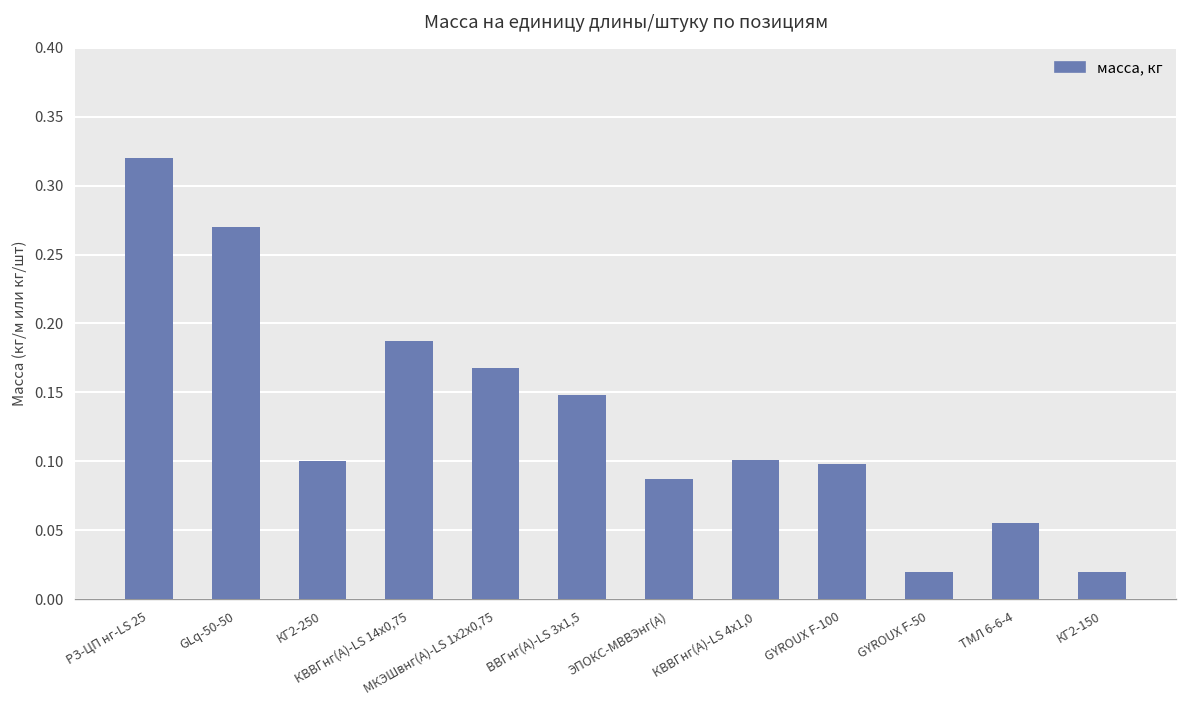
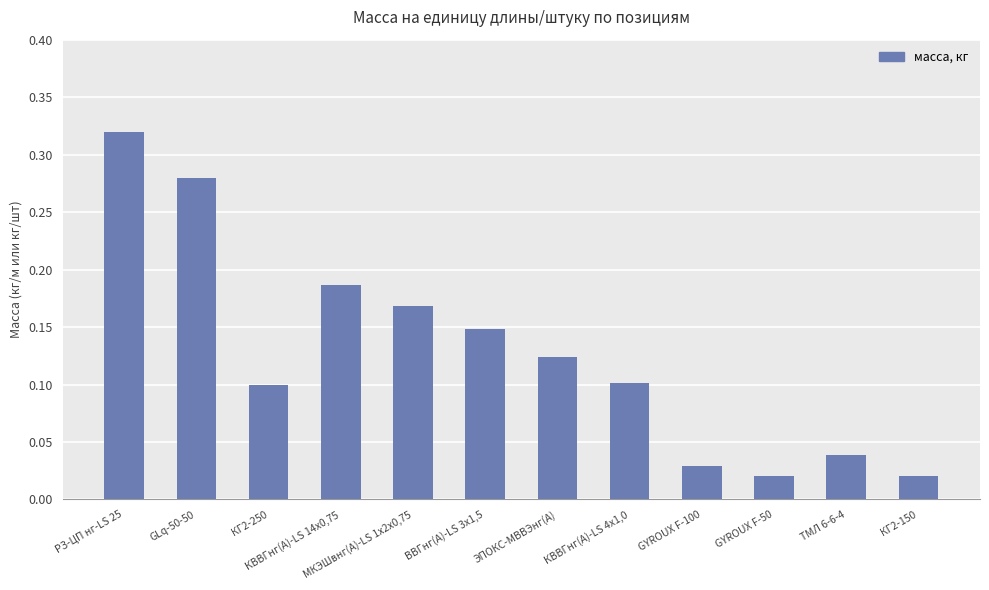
GLq-50-50: 0.27 -> 0.28
ЭПОКС-МВВЭнг(А): 0.087 -> 0.124
GYROUX F-100: 0.098 -> 0.029
ТМЛ 6-6-4: 0.055 -> 0.039
